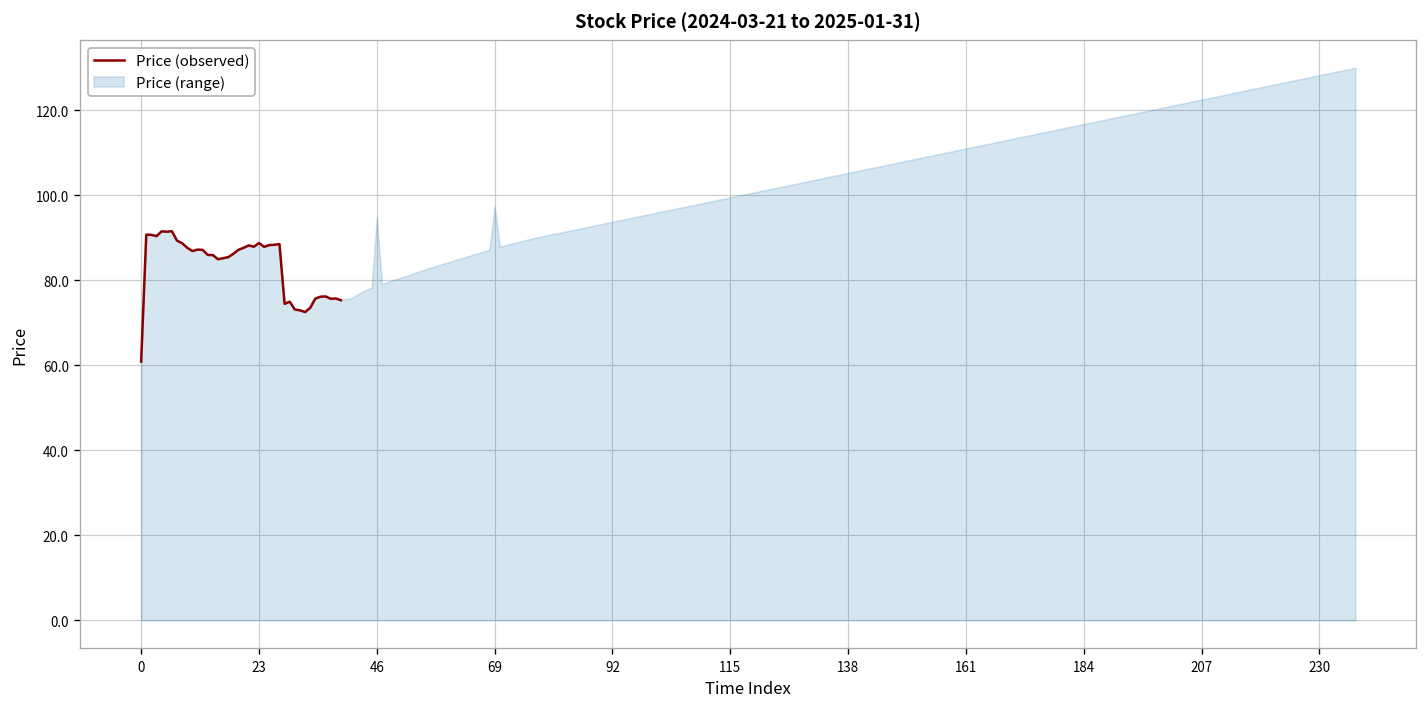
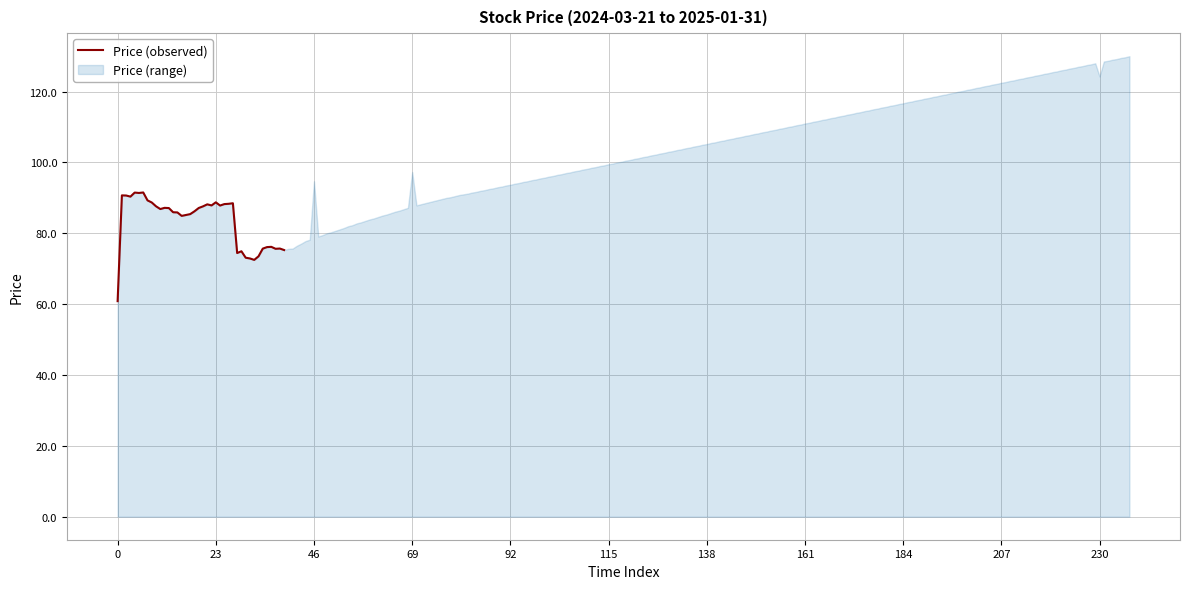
Price (range), 230: 128 -> 124
